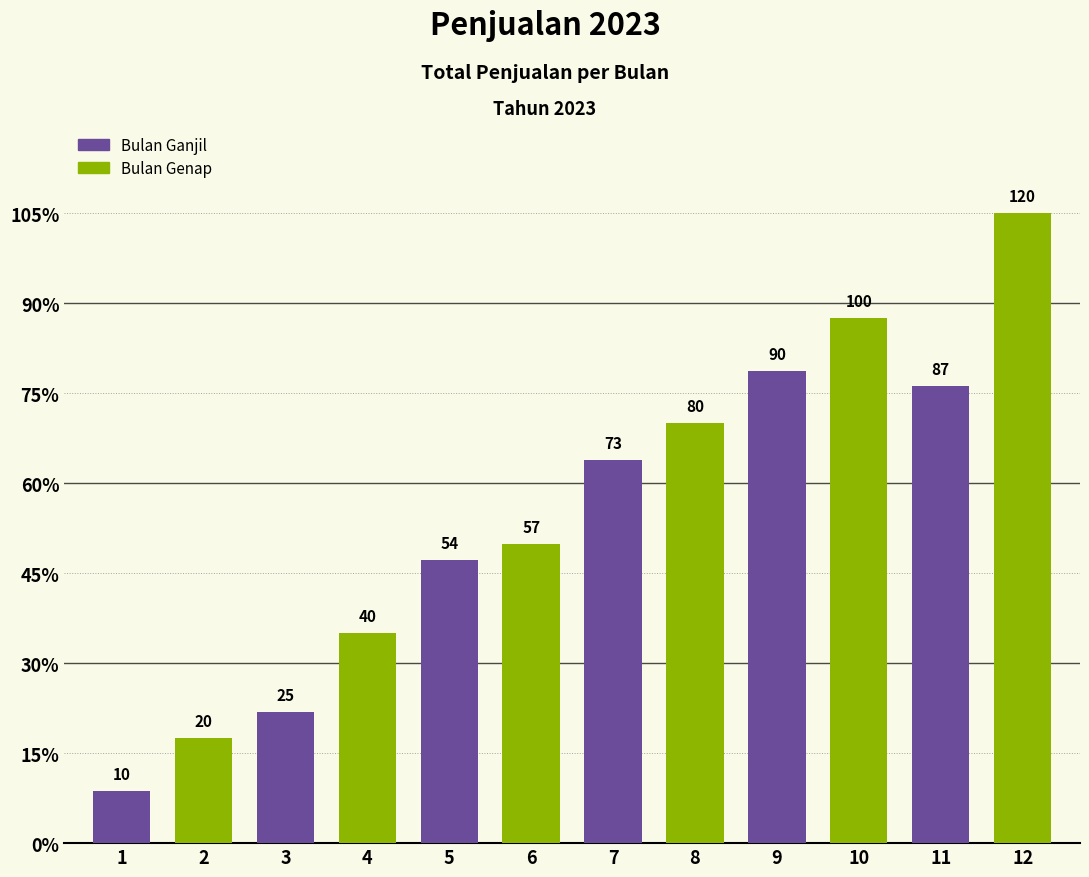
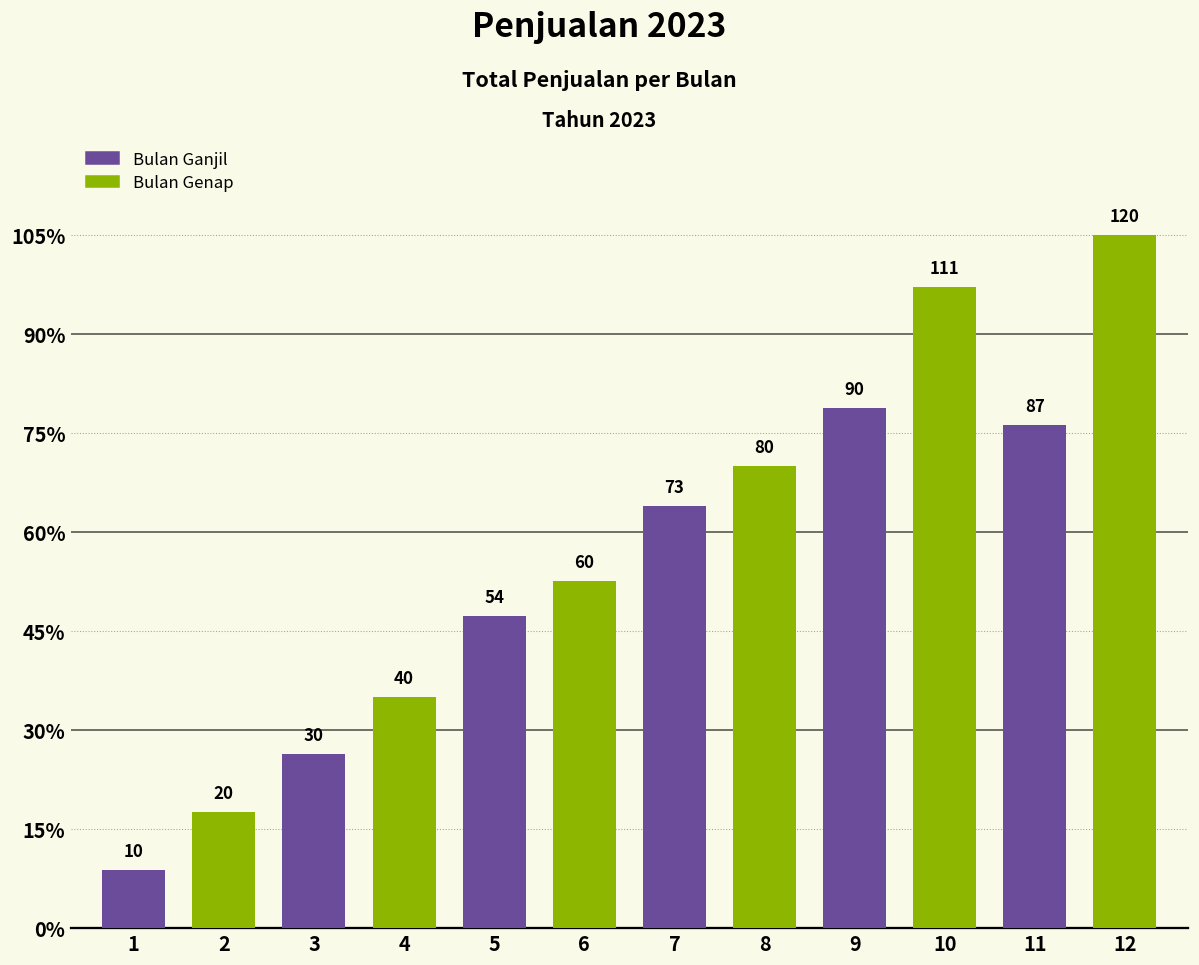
3: 25 -> 30
6: 57 -> 60
10: 100 -> 111
